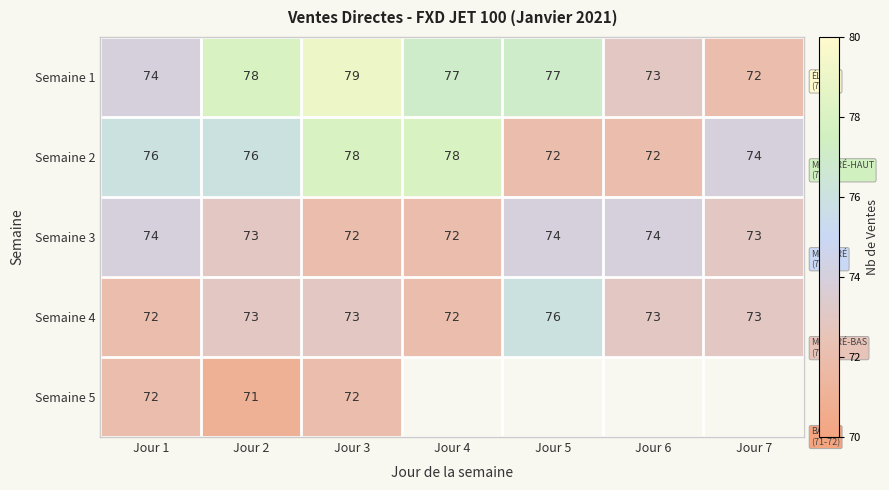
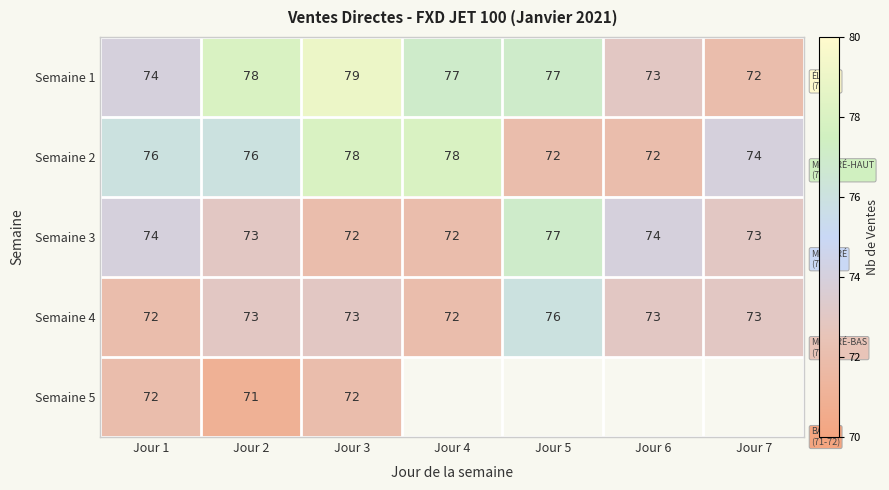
Semaine 3, Jour 5: 74 -> 77
